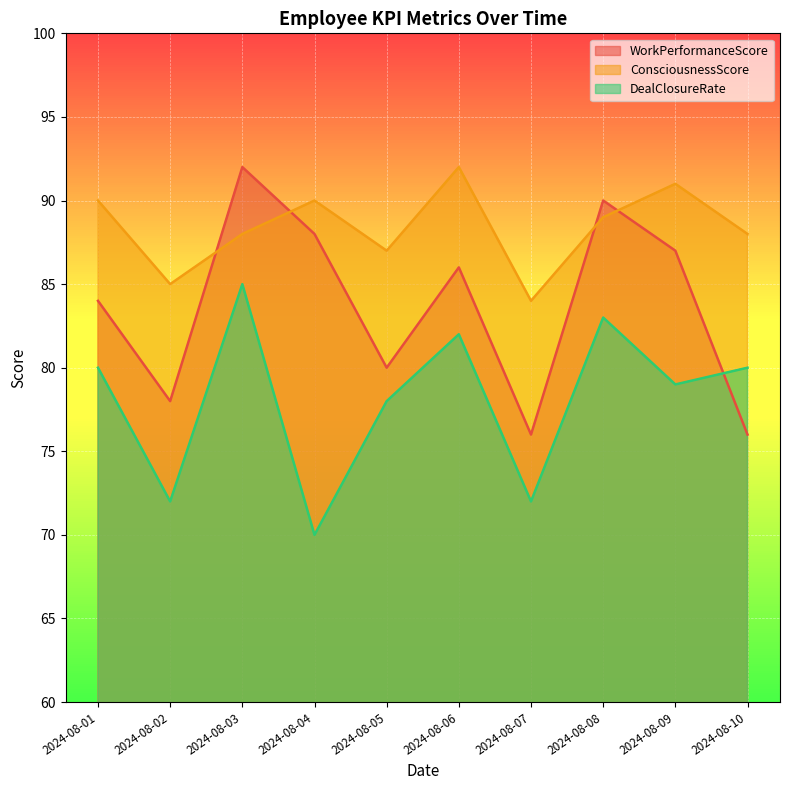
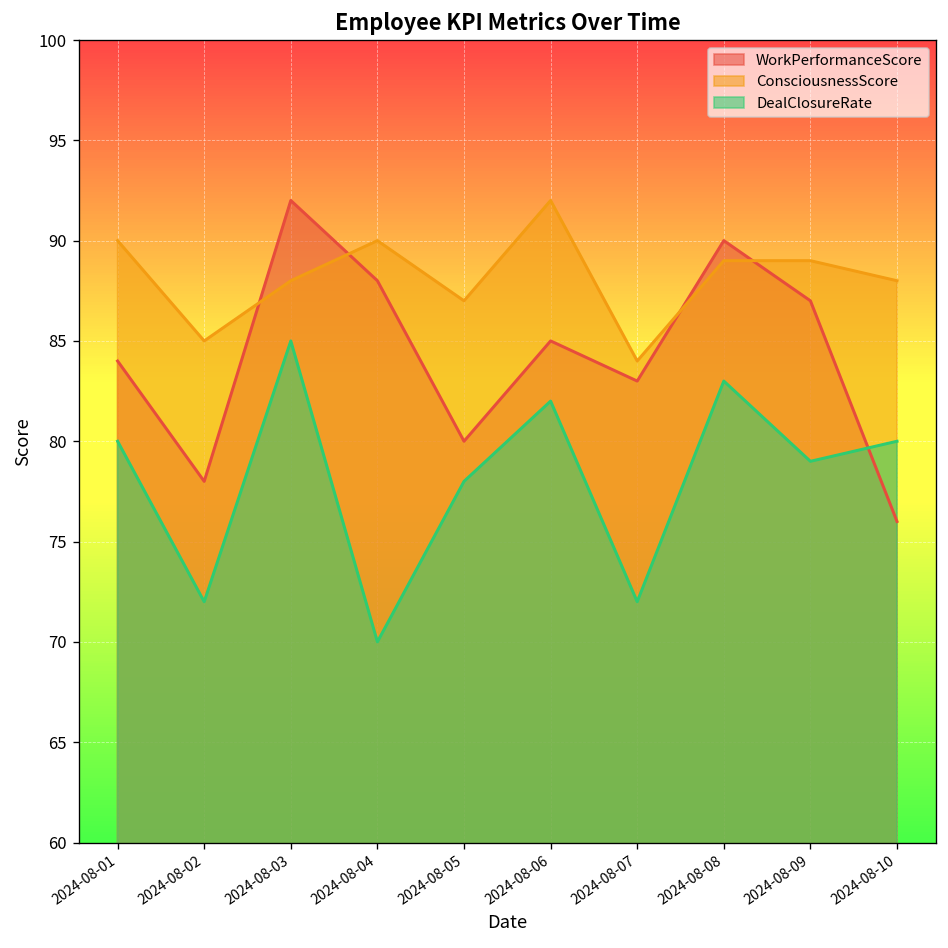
WorkPerformanceScore, 2024-08-06: 86 -> 85
WorkPerformanceScore, 2024-08-07: 76 -> 83
ConsciousnessScore, 2024-08-09: 91 -> 89
